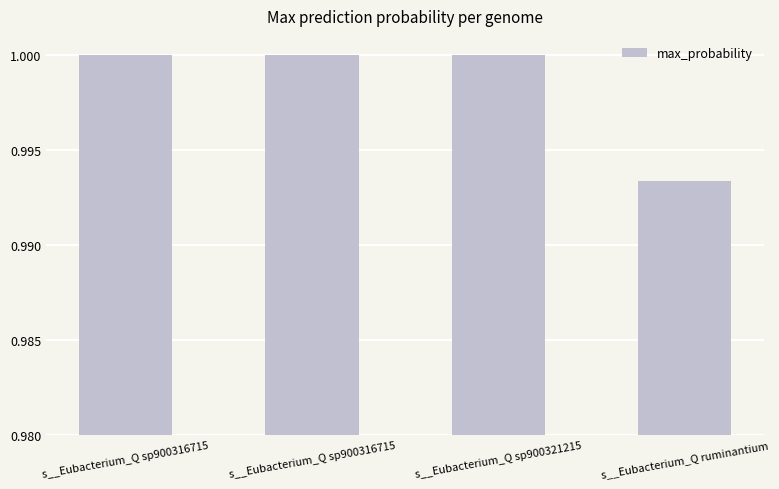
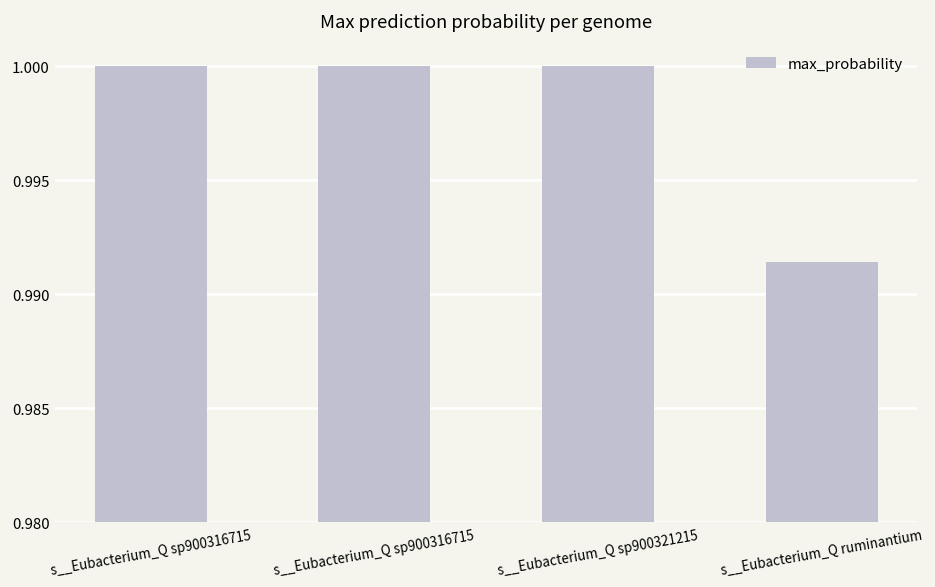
s__Eubacterium_Q ruminantium: 0.9934 -> 0.9914
